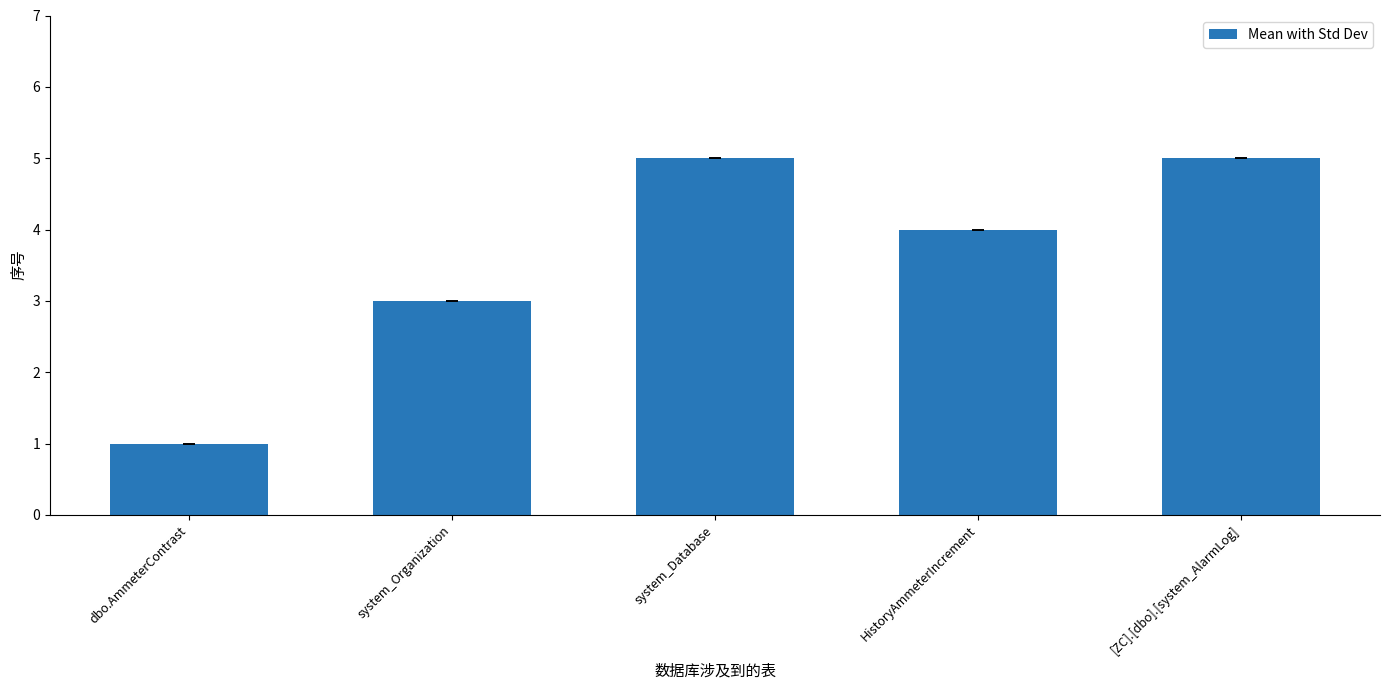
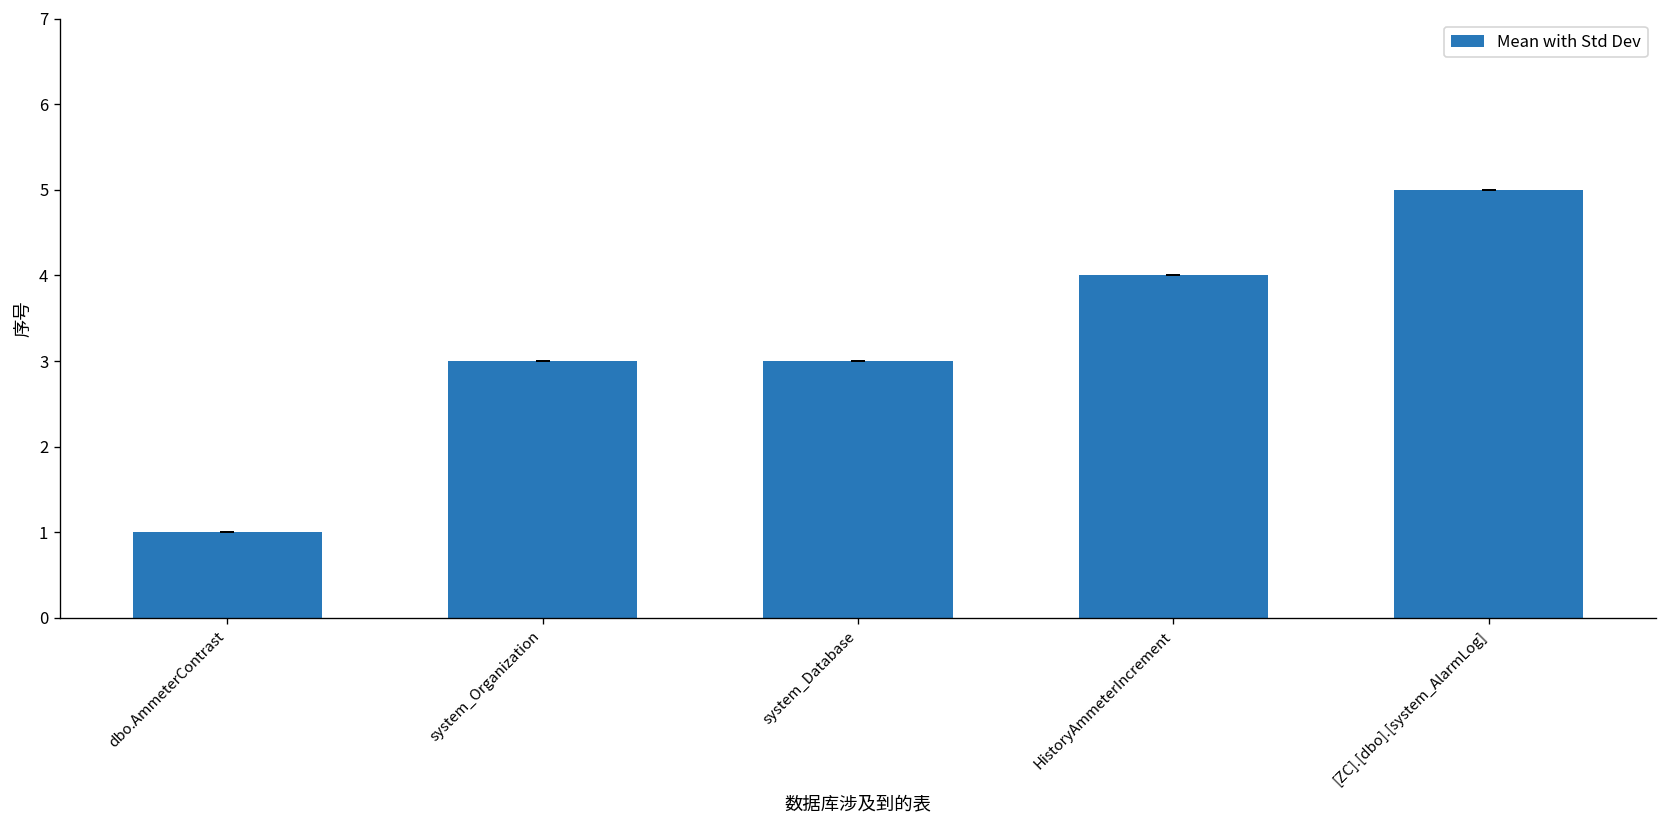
system_Database: 5 -> 3
